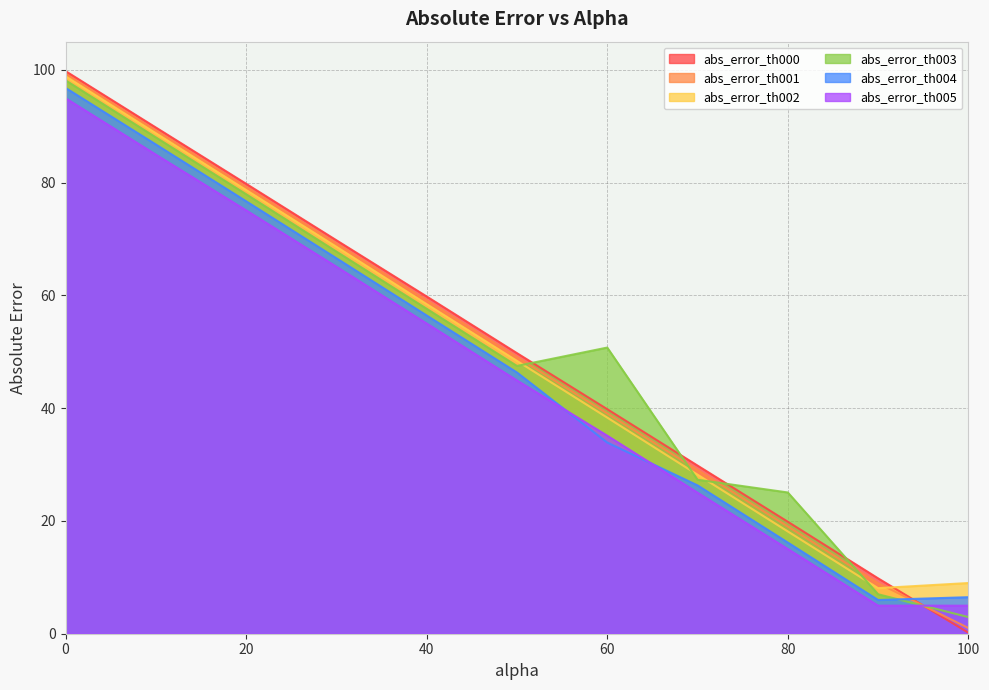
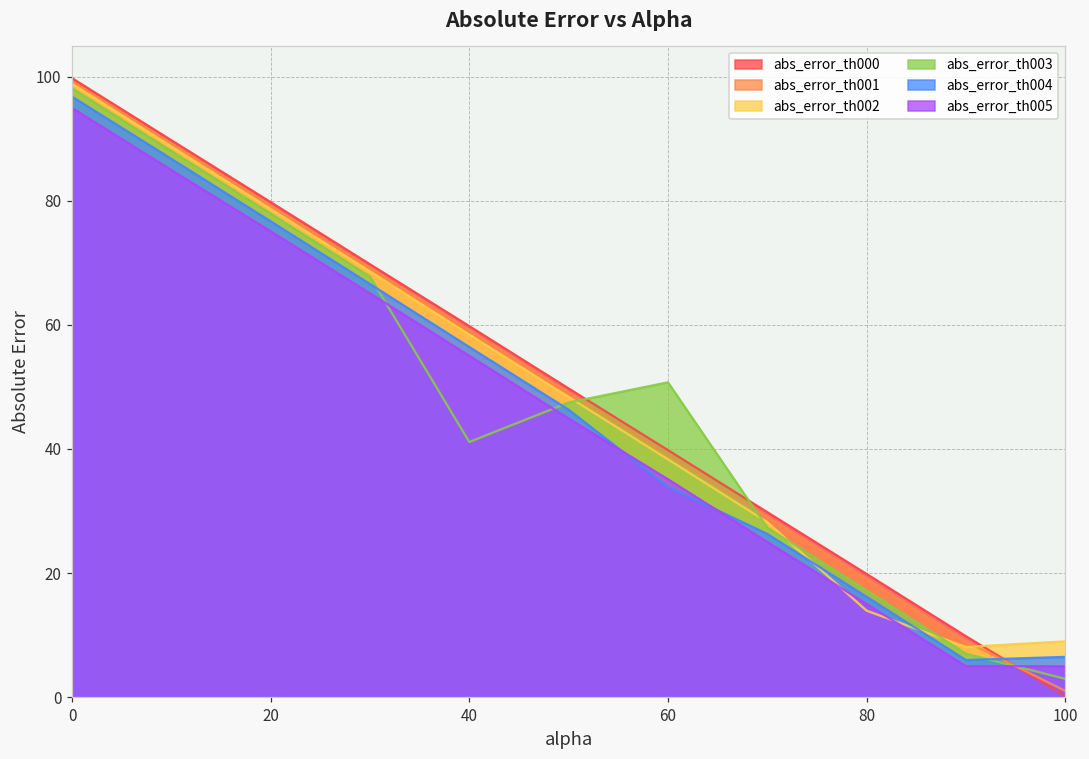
abs_error_th003, 40: 58 -> 41
abs_error_th002, 80: 18 -> 14
abs_error_th003, 80: 25 -> 17
